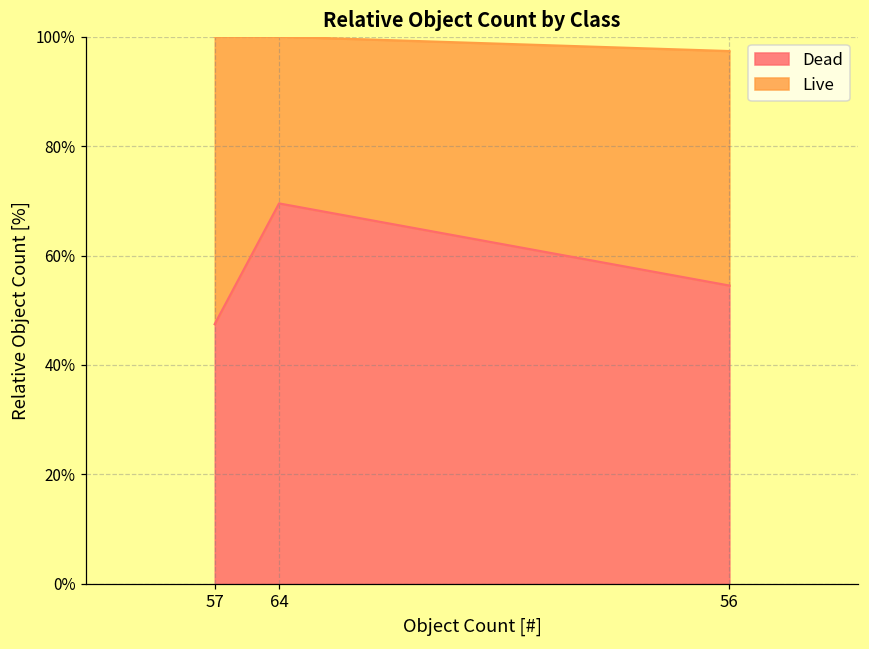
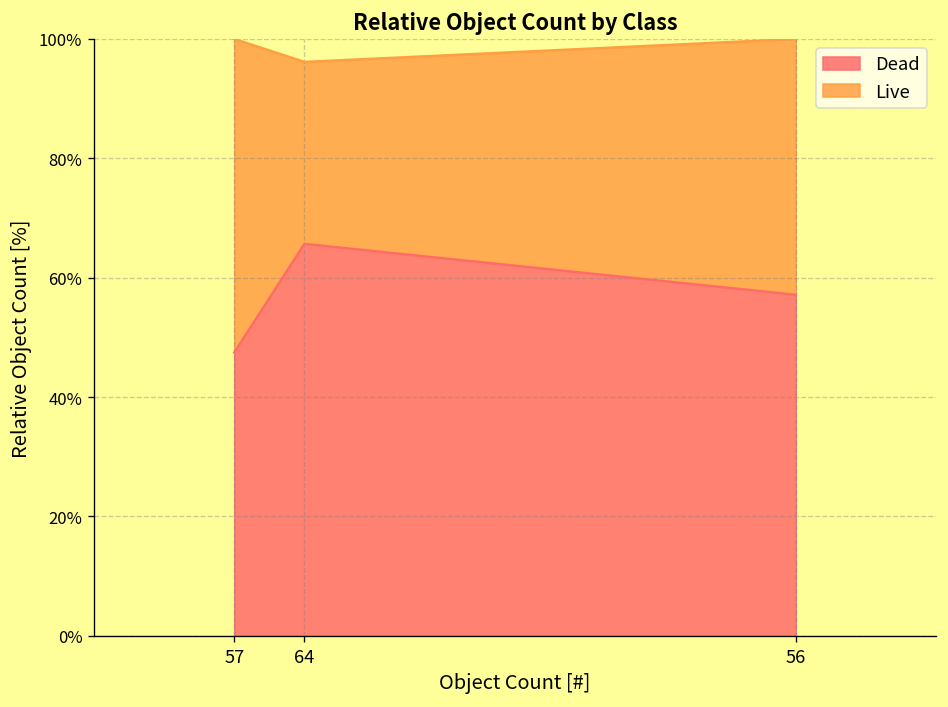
Dead, 64: 70% -> 66%
Dead, 56: 55% -> 57%
